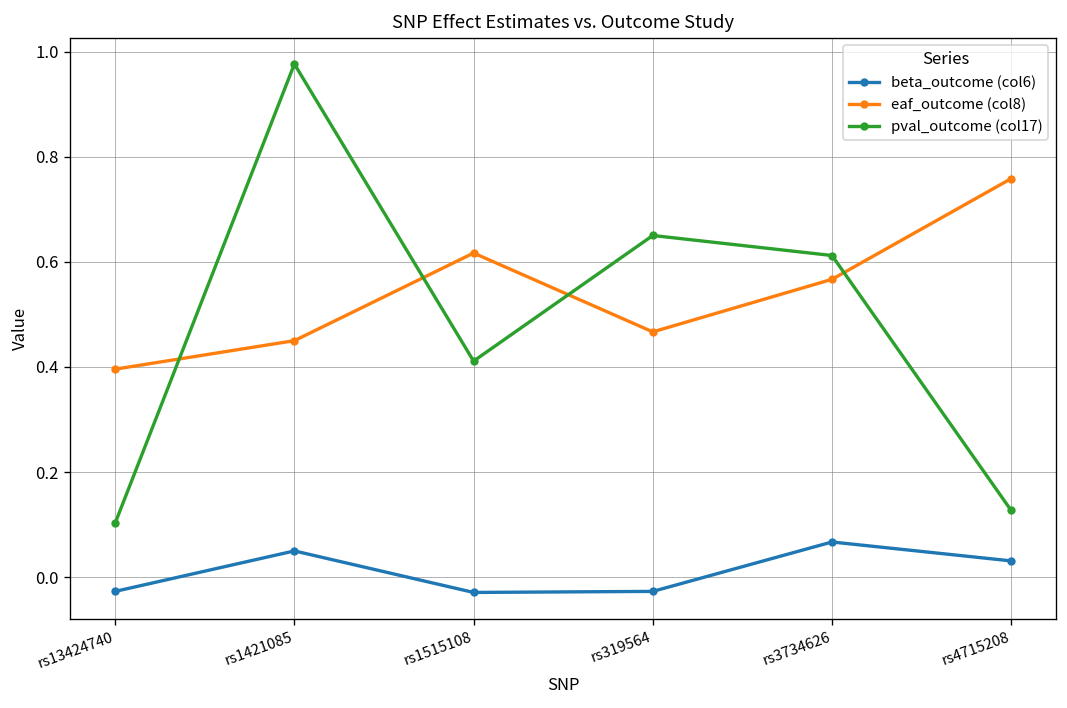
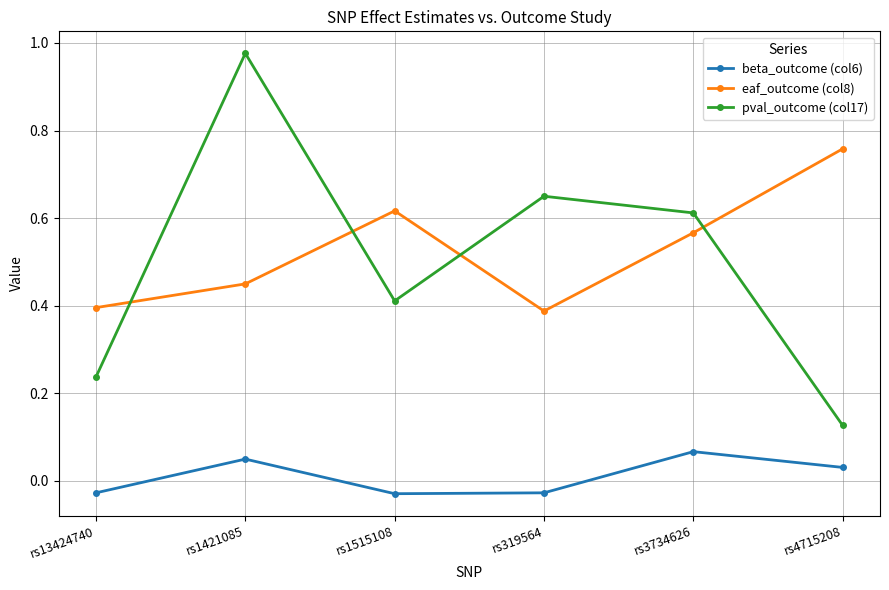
pval_outcome (col17), rs13424740: 0.10 -> 0.24
eaf_outcome (col8), rs319564: 0.47 -> 0.39
